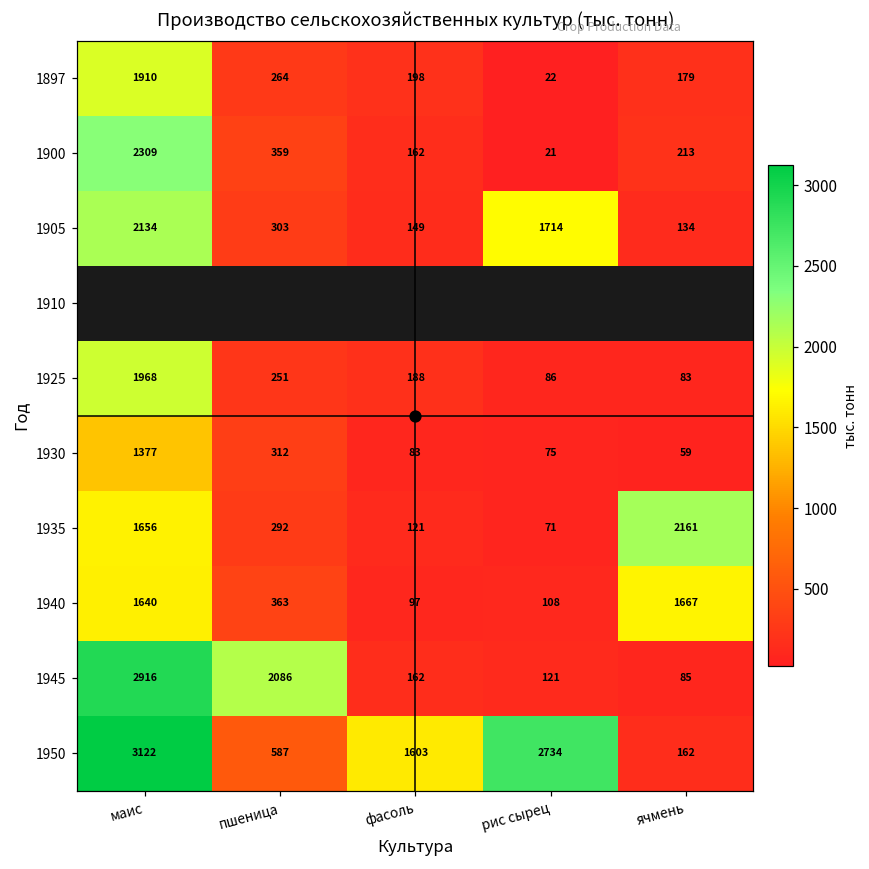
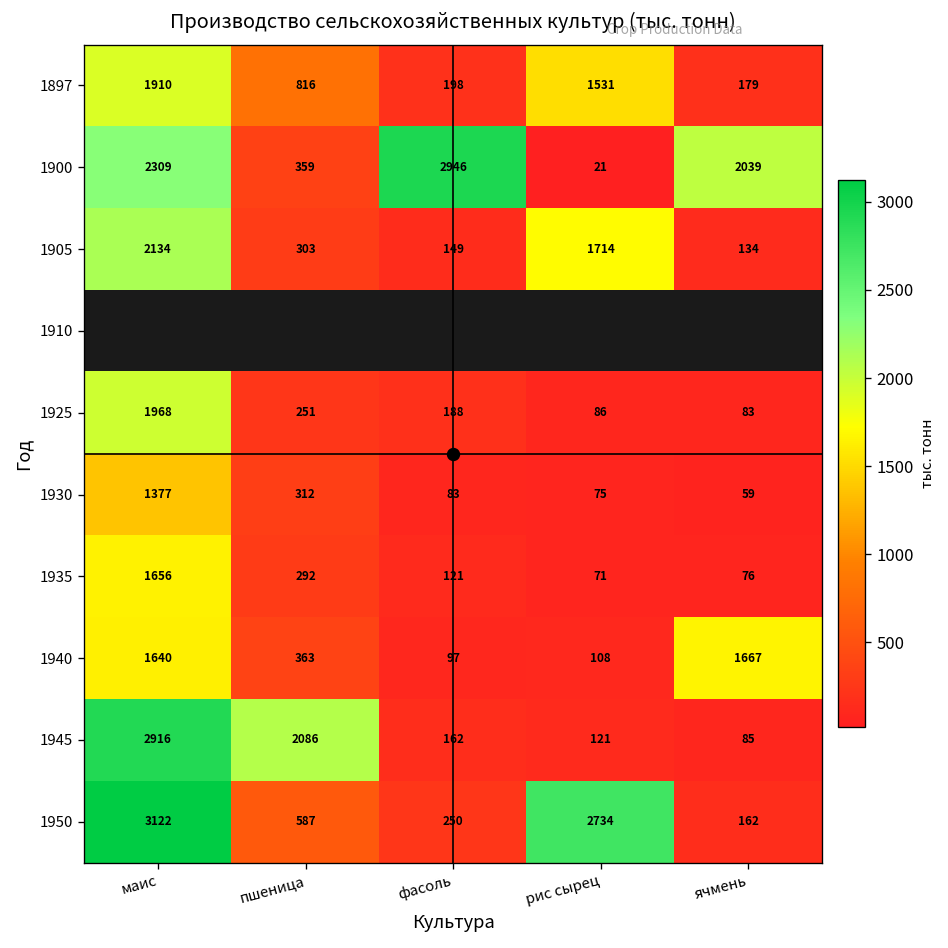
1897, пшеница: 264 -> 816
1897, рис сырец: 22 -> 1531
1900, фасоль: 162 -> 2946
1900, ячмень: 213 -> 2039
1935, ячмень: 2161 -> 76
1950, фасоль: 1603 -> 250
